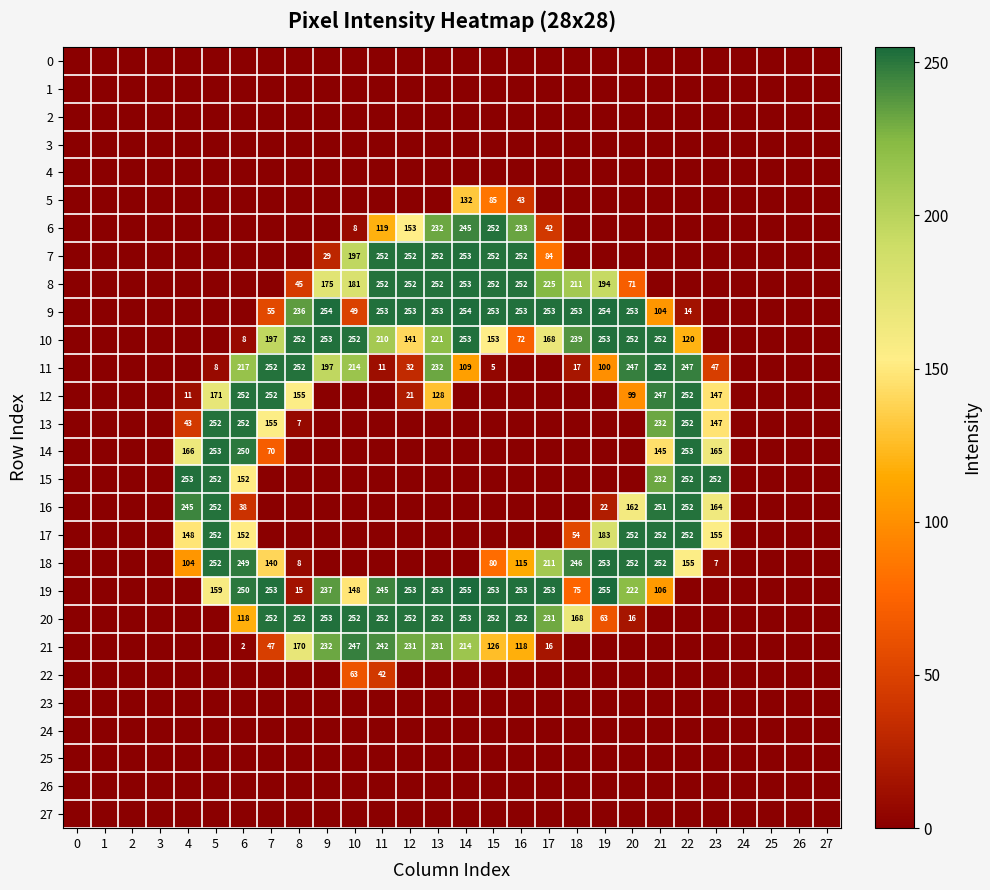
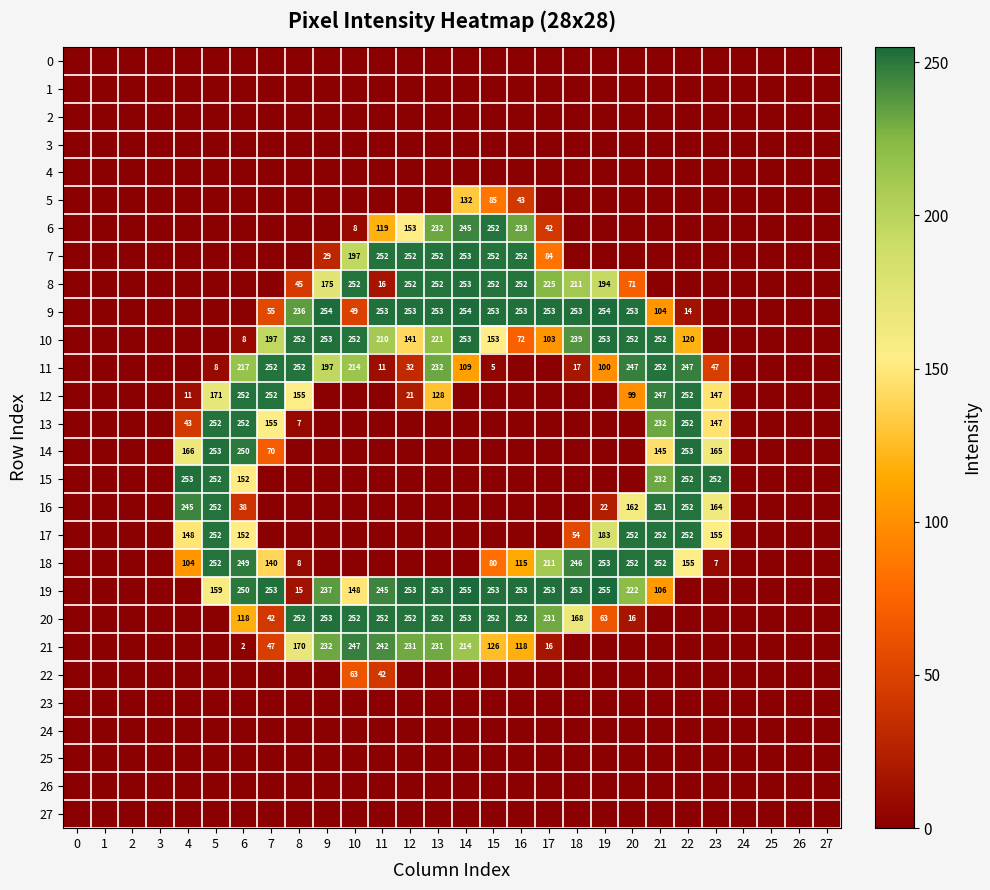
8, 10: 181 -> 252
8, 11: 252 -> 16
10, 17: 168 -> 103
19, 18: 75 -> 253
20, 7: 252 -> 42
